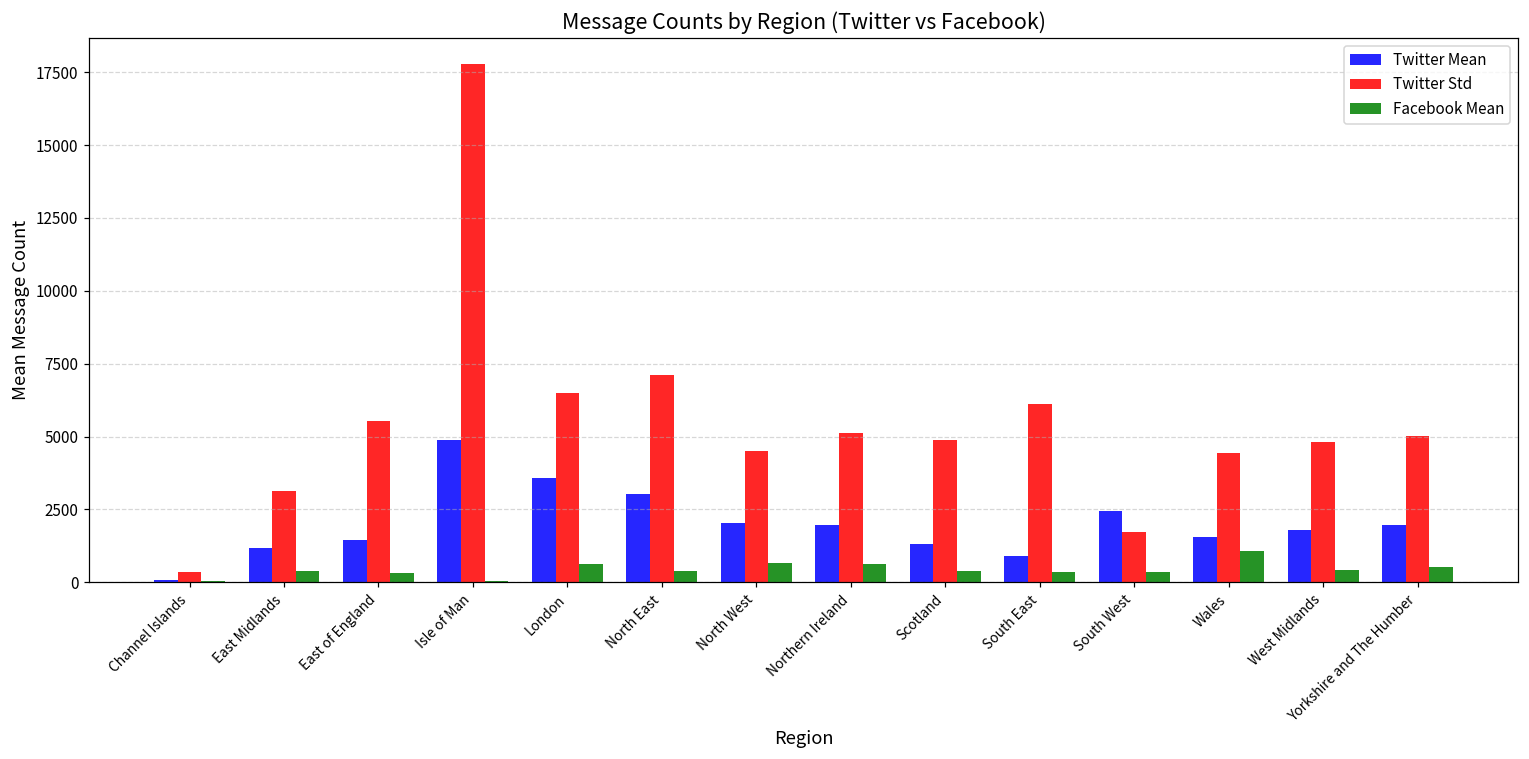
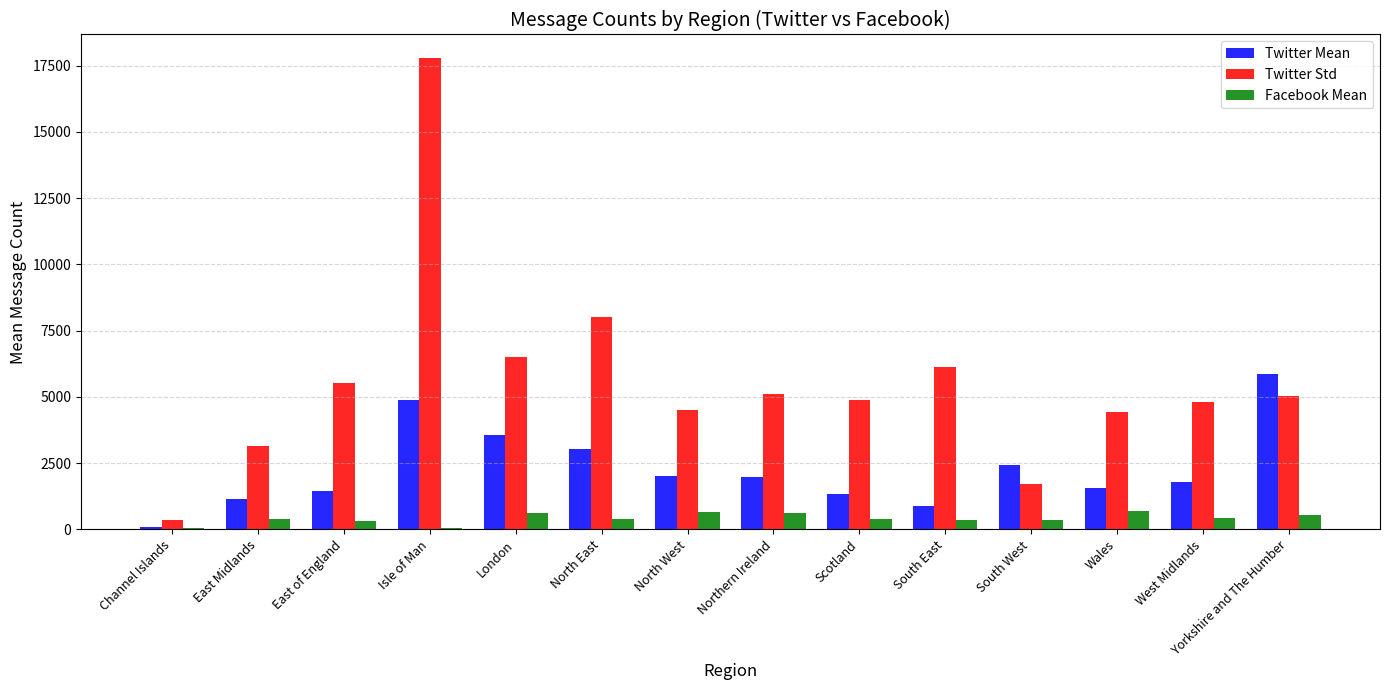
Twitter Std, North East: 7100 -> 8000
Facebook Mean, Wales: 1100 -> 700
Twitter Mean, Yorkshire and The Humber: 2000 -> 5800
